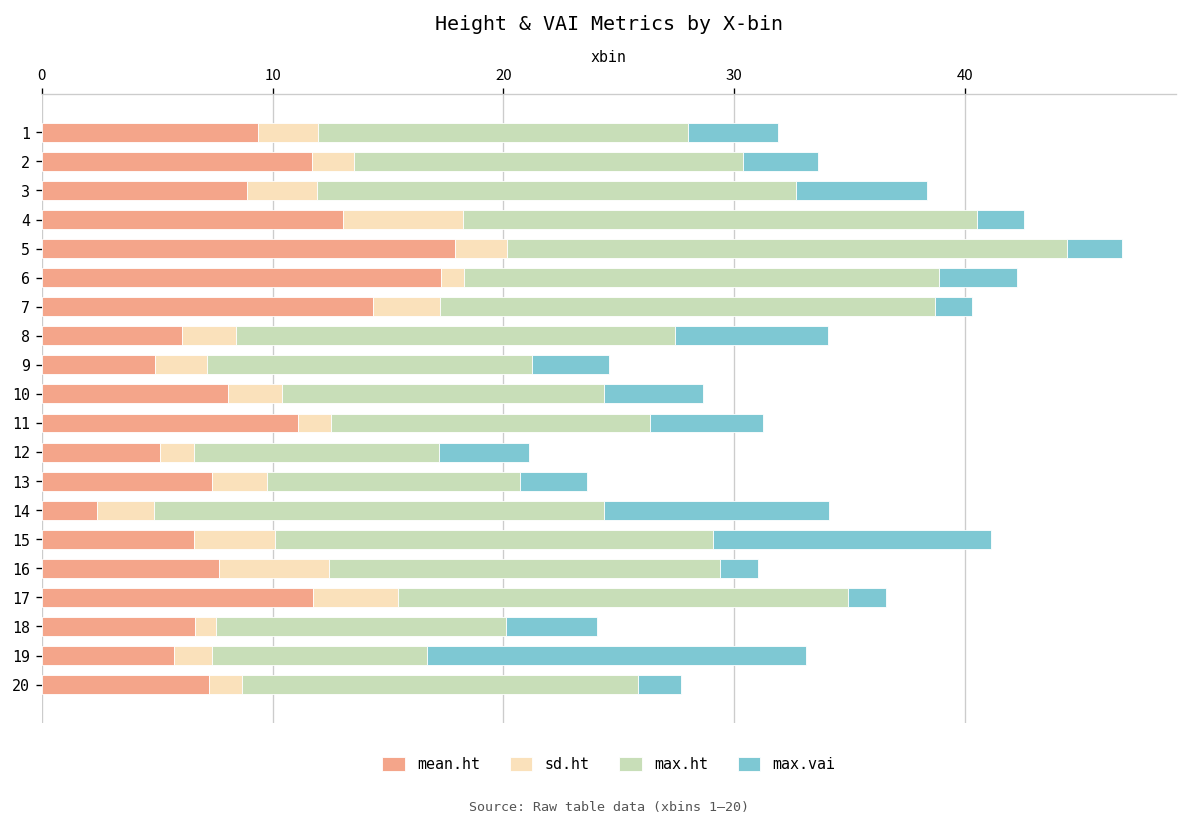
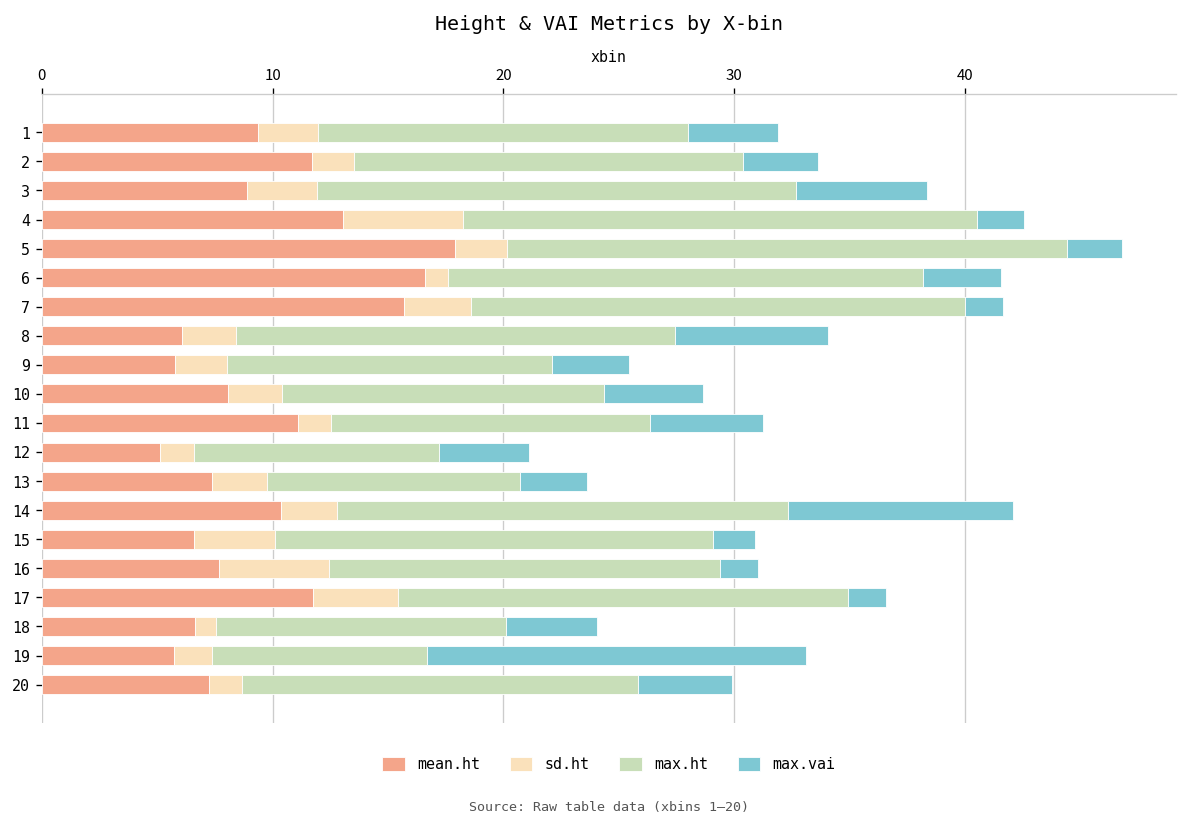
mean.ht, 6: 17.3 -> 16.6
mean.ht, 7: 14.4 -> 15.7
mean.ht, 9: 4.9 -> 5.8
mean.ht, 14: 2.4 -> 10.4
max.vai, 15: 12.0 -> 1.8
max.vai, 20: 1.8 -> 4.1
